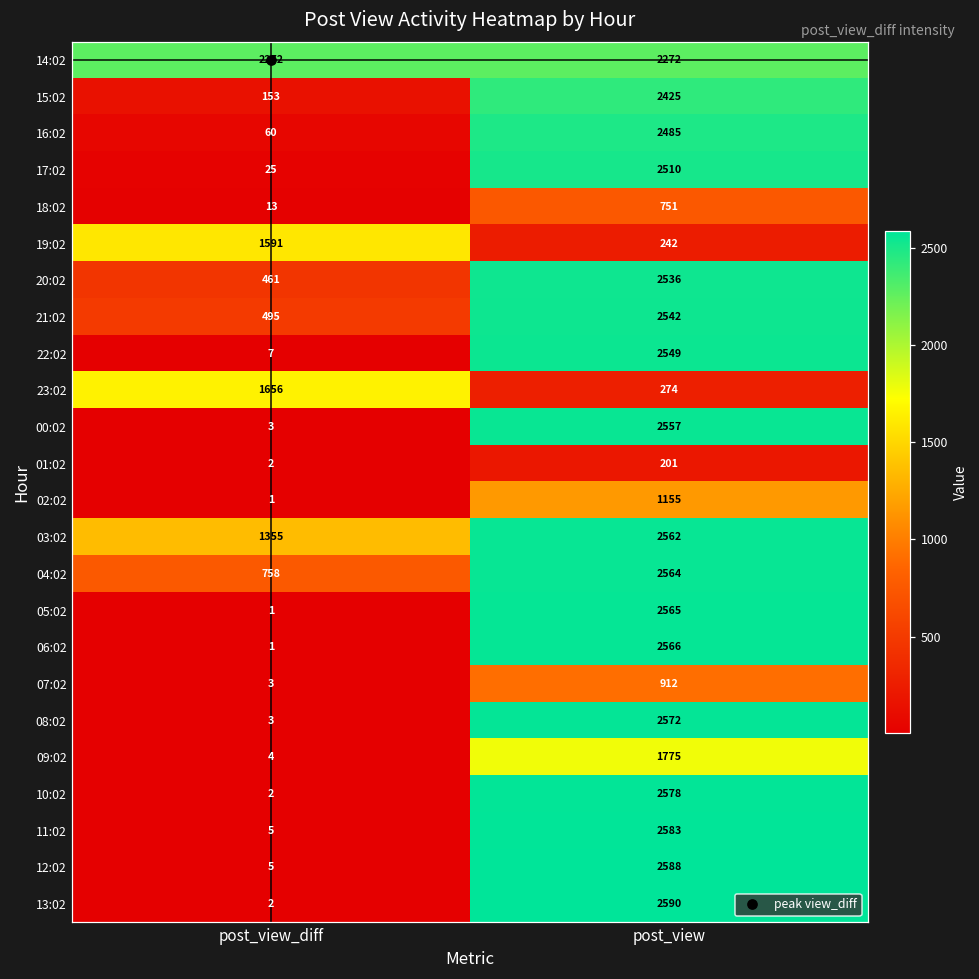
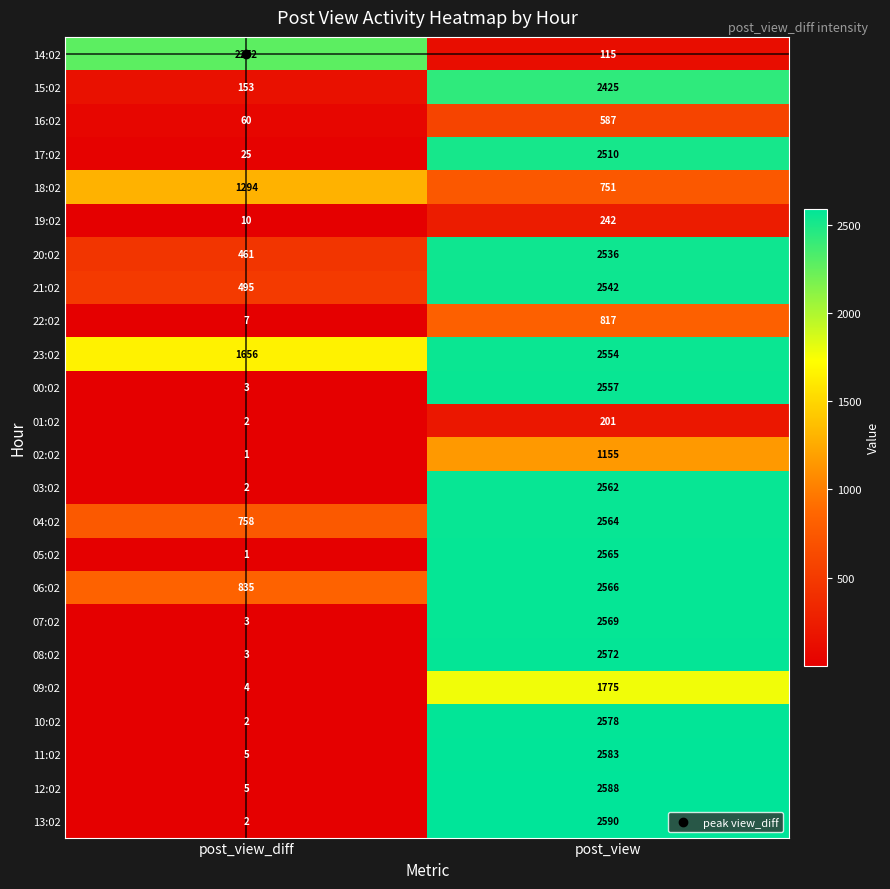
14:02, post_view: 2272 -> 115
16:02, post_view: 2485 -> 587
18:02, post_view_diff: 13 -> 1294
19:02, post_view_diff: 1591 -> 10
22:02, post_view: 2549 -> 817
23:02, post_view: 274 -> 2554
03:02, post_view_diff: 1355 -> 2
06:02, post_view_diff: 1 -> 835
07:02, post_view: 912 -> 2569
